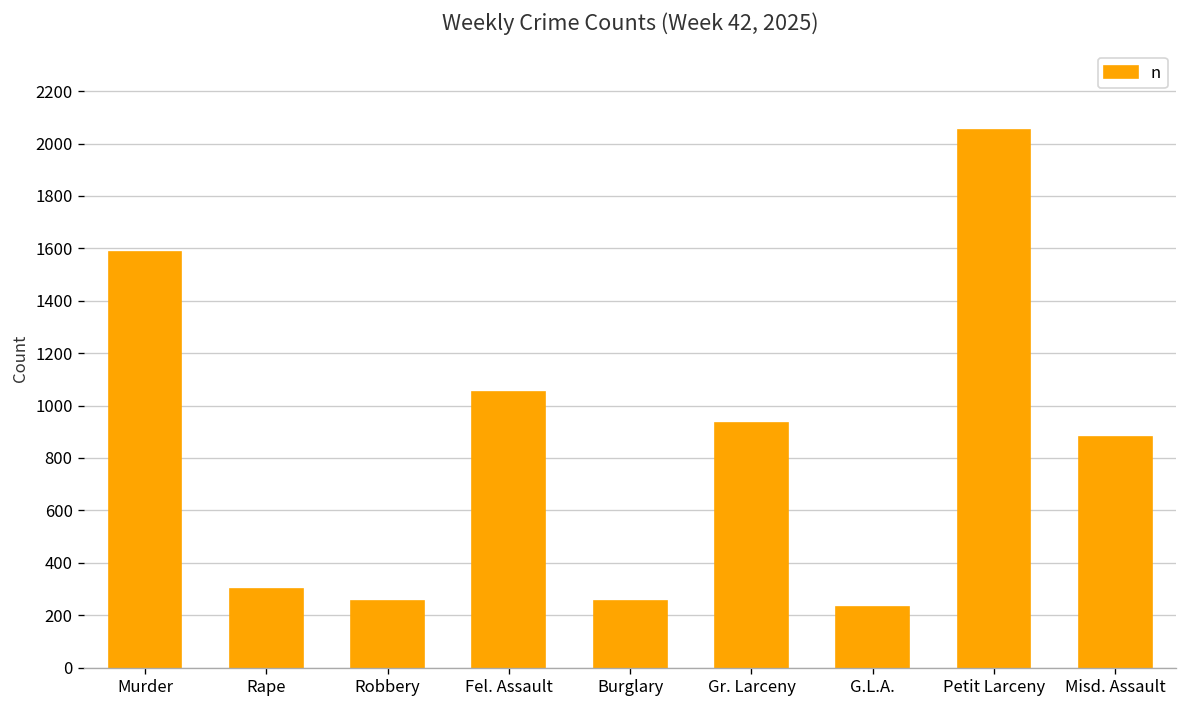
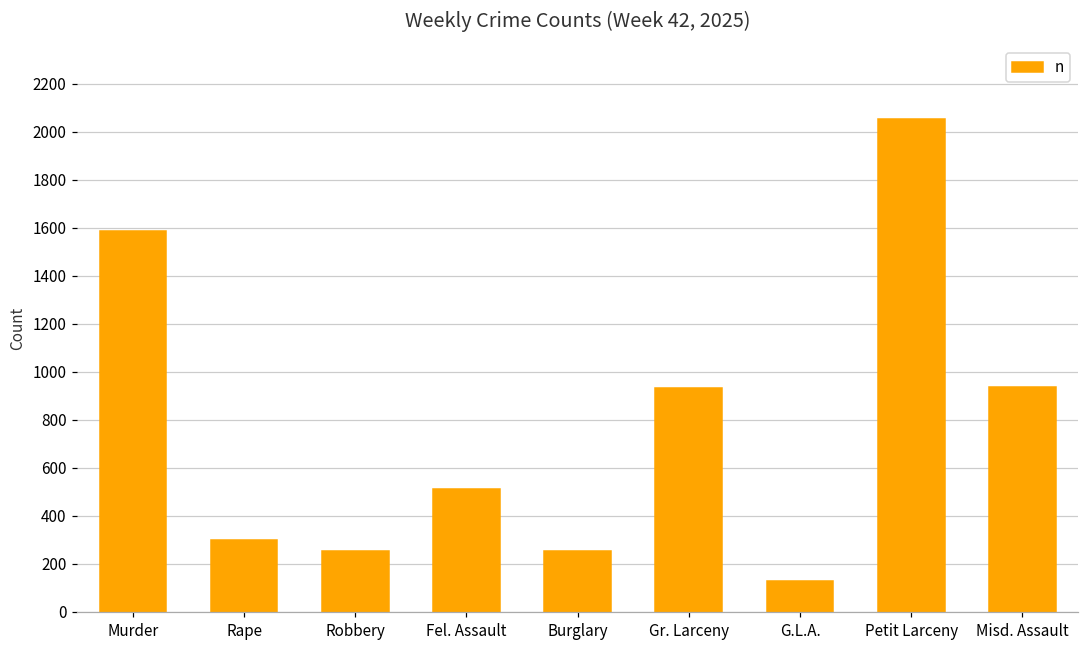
Fel. Assault: 1050 -> 510
G.L.A.: 230 -> 130
Misd. Assault: 880 -> 940
